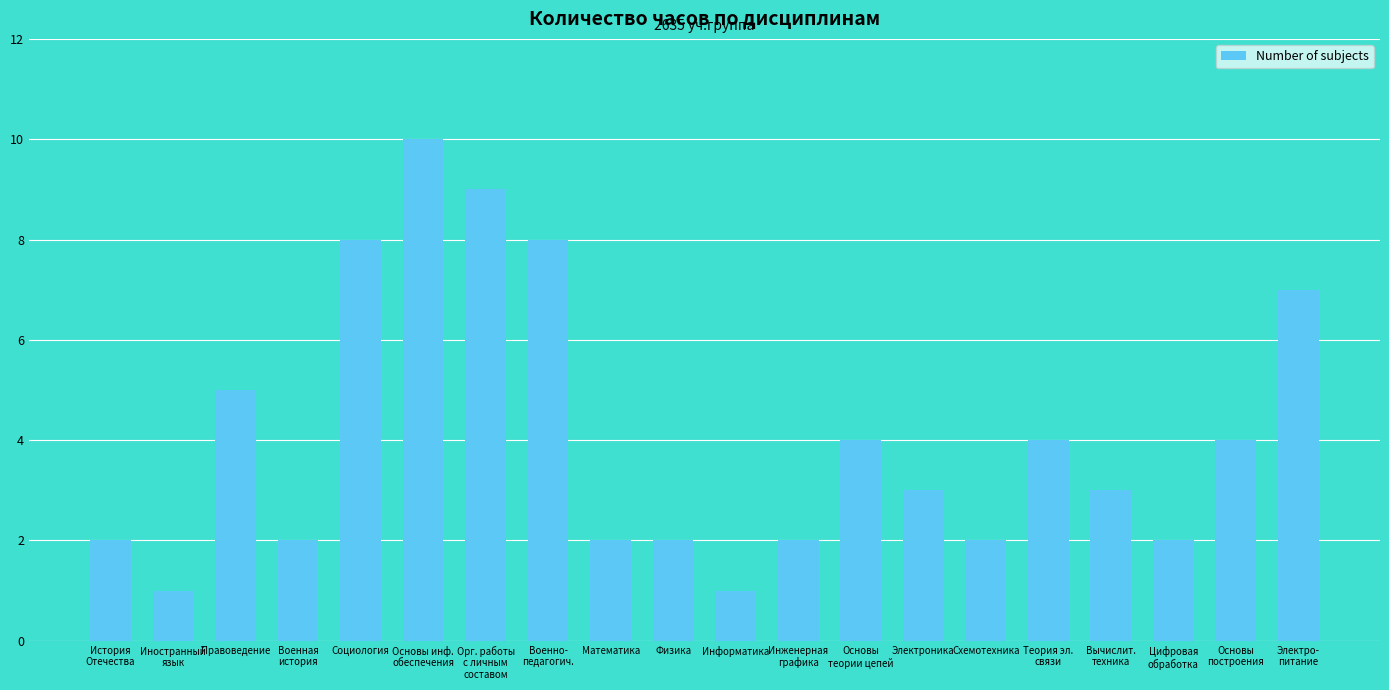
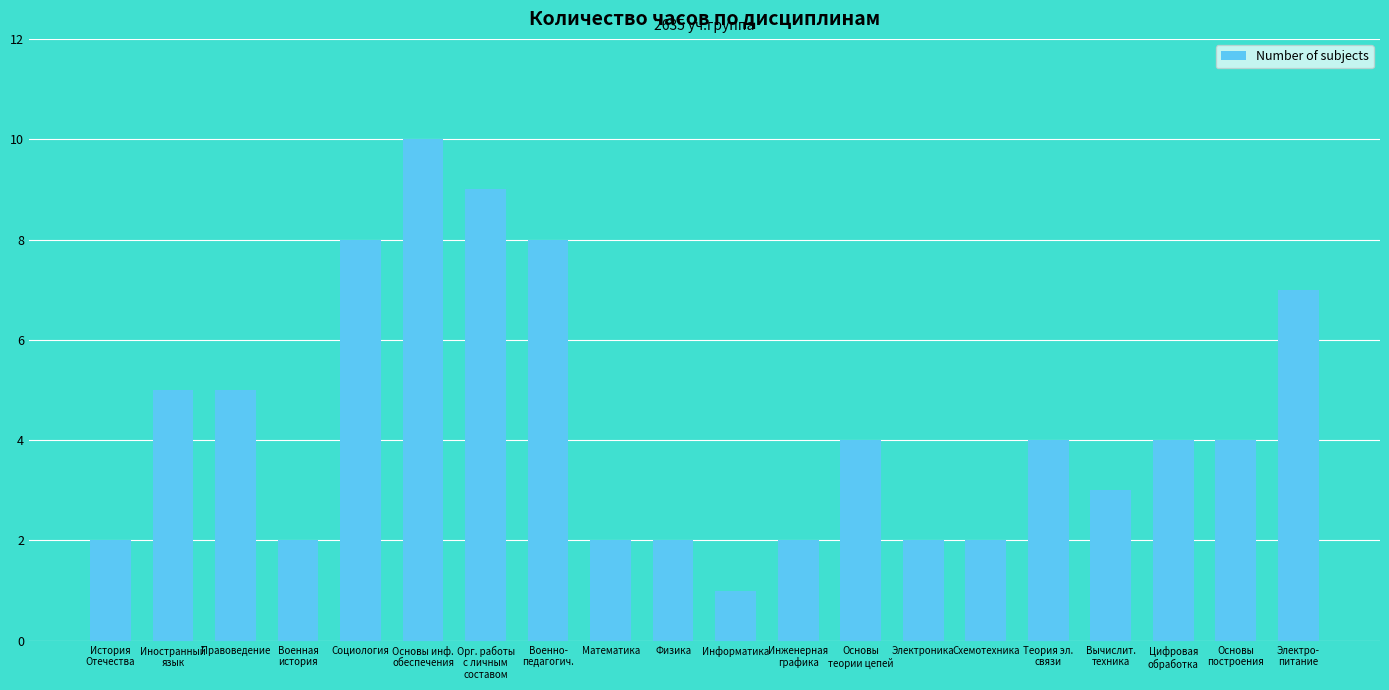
Иностранный язык: 1 -> 5
Электроника: 3 -> 2
Цифровая обработка: 2 -> 4
